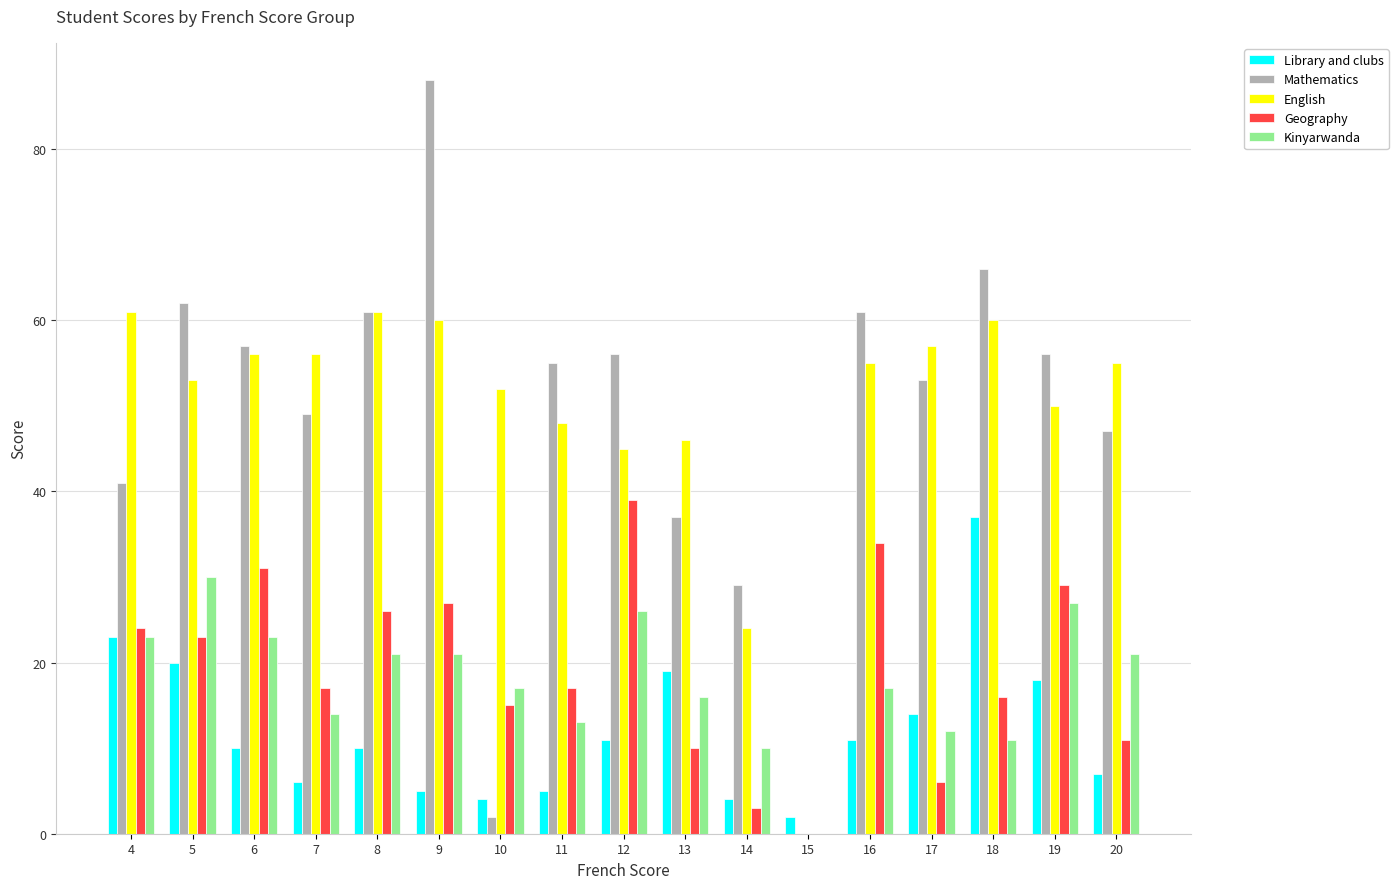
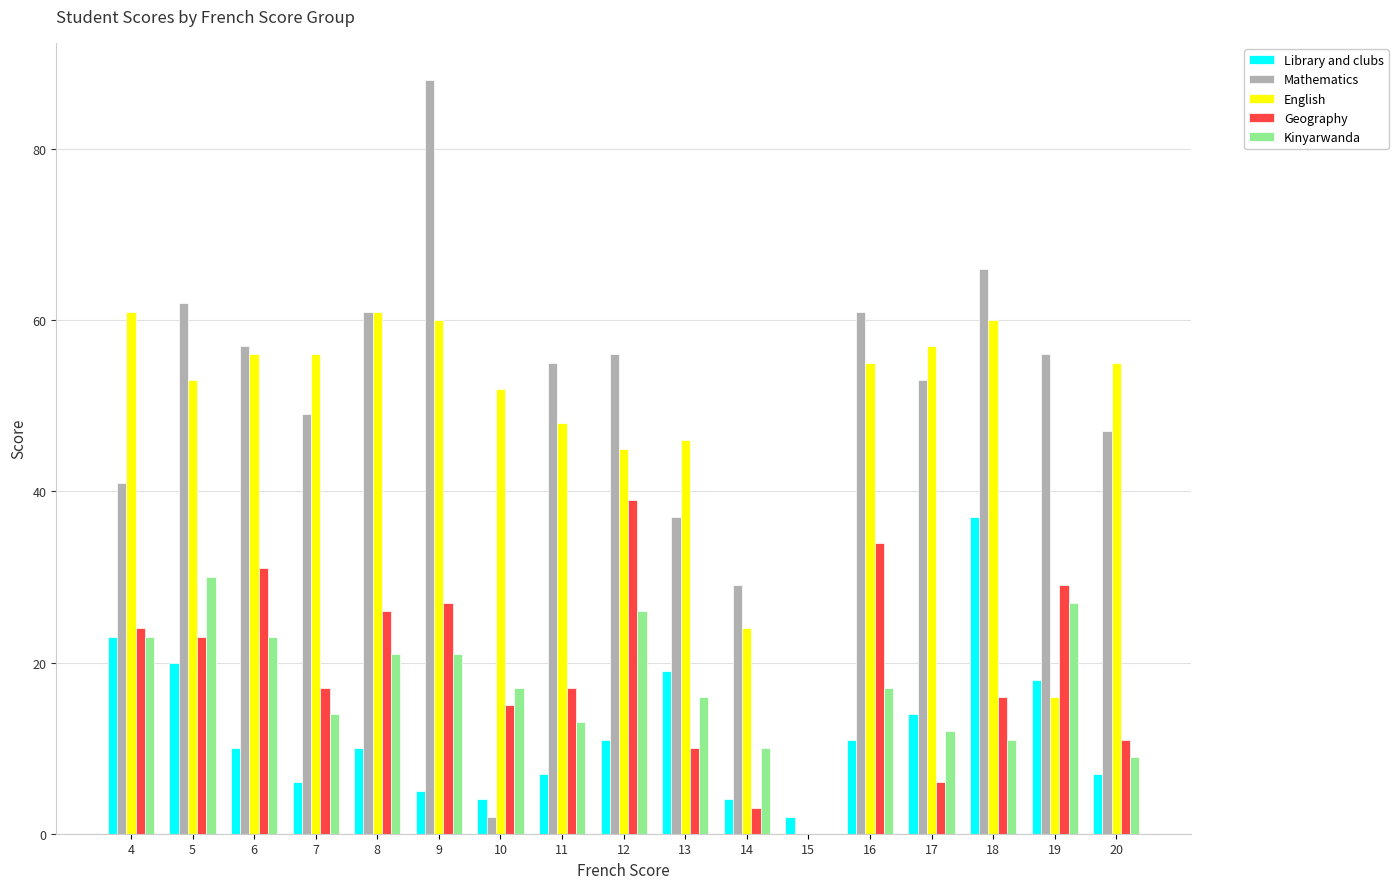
Library and clubs, 11: 5 -> 7
English, 19: 50 -> 16
Kinyarwanda, 20: 21 -> 9
